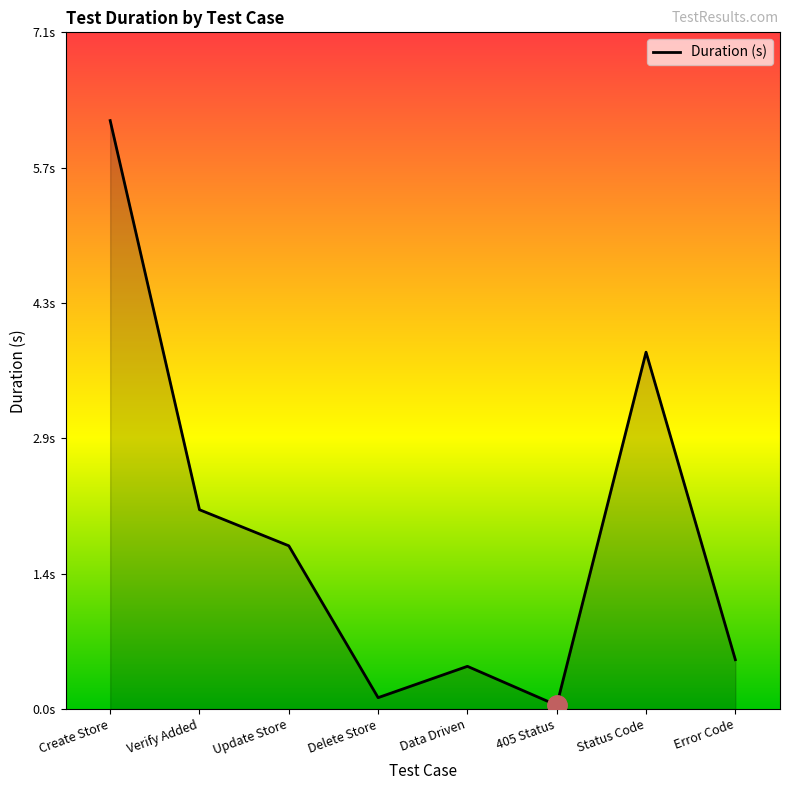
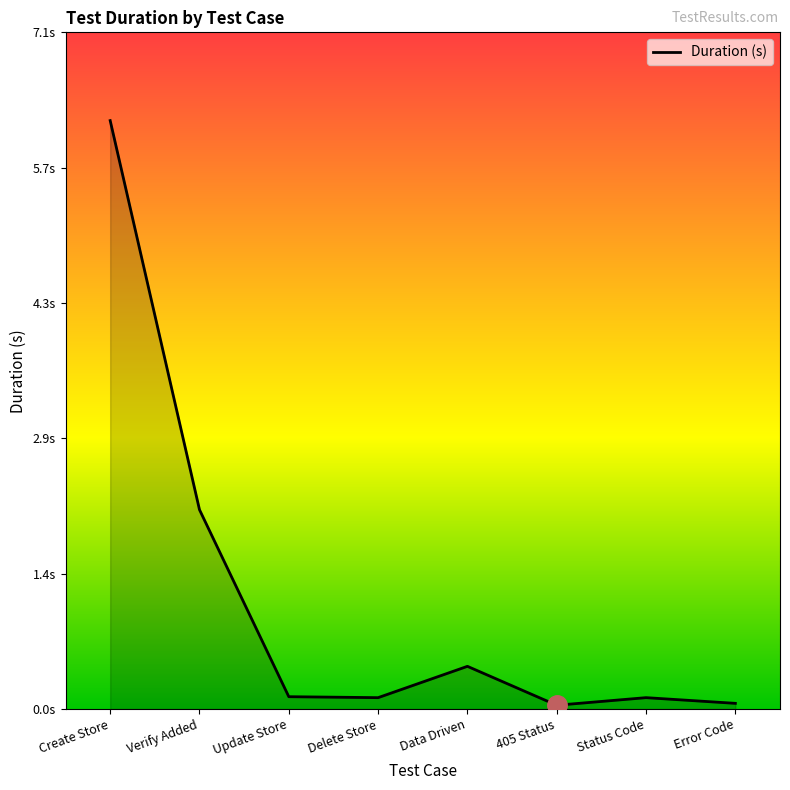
Duration (s), Update Store: 1.7s -> 0.1s
Duration (s), Status Code: 3.8s -> 0.1s
Duration (s), Error Code: 0.5s -> 0.1s
